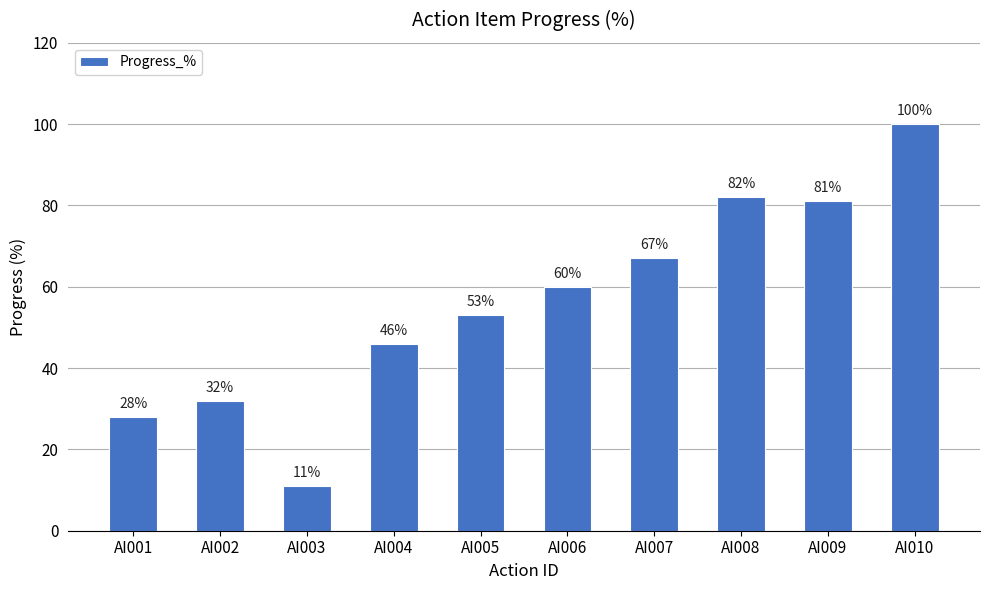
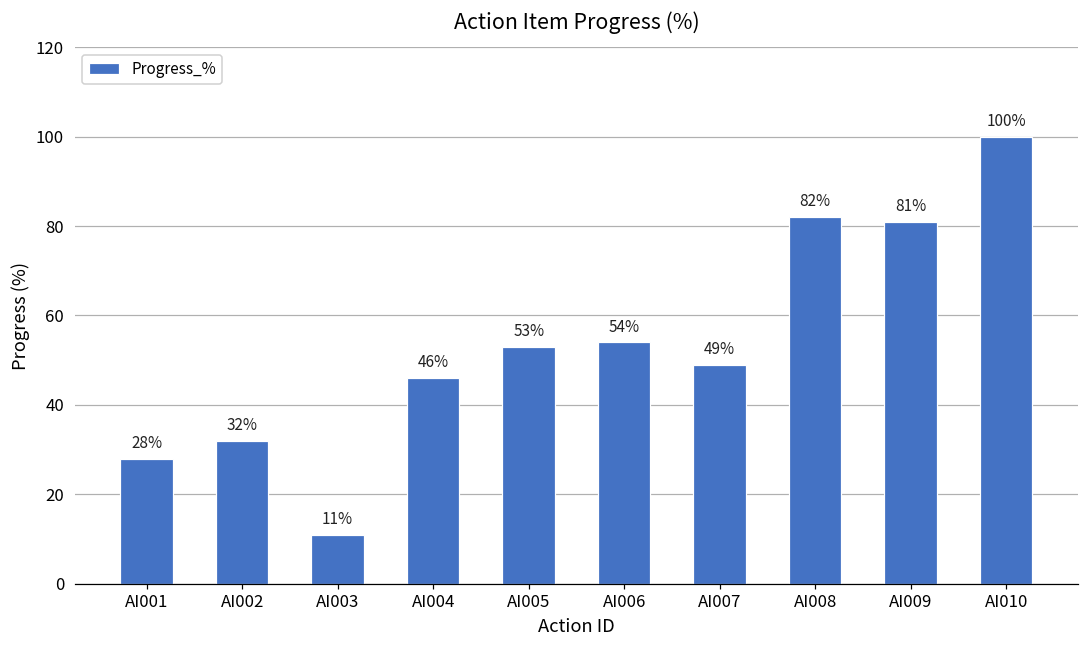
AI006: 60% -> 54%
AI007: 67% -> 49%
